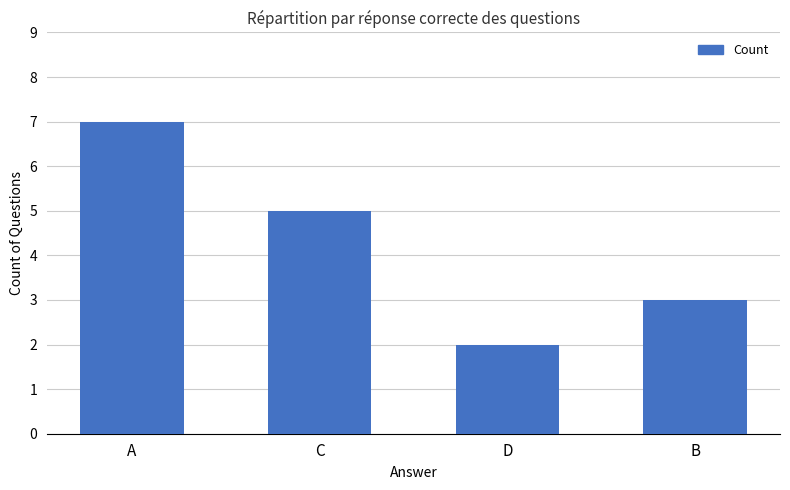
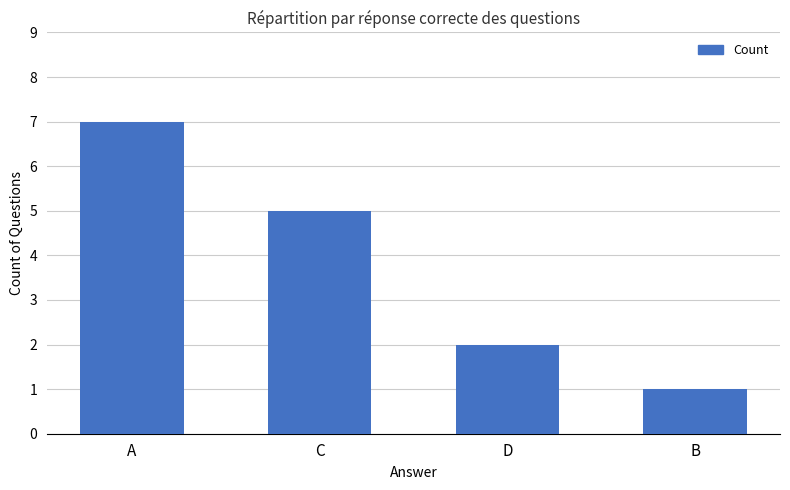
B: 3 -> 1
